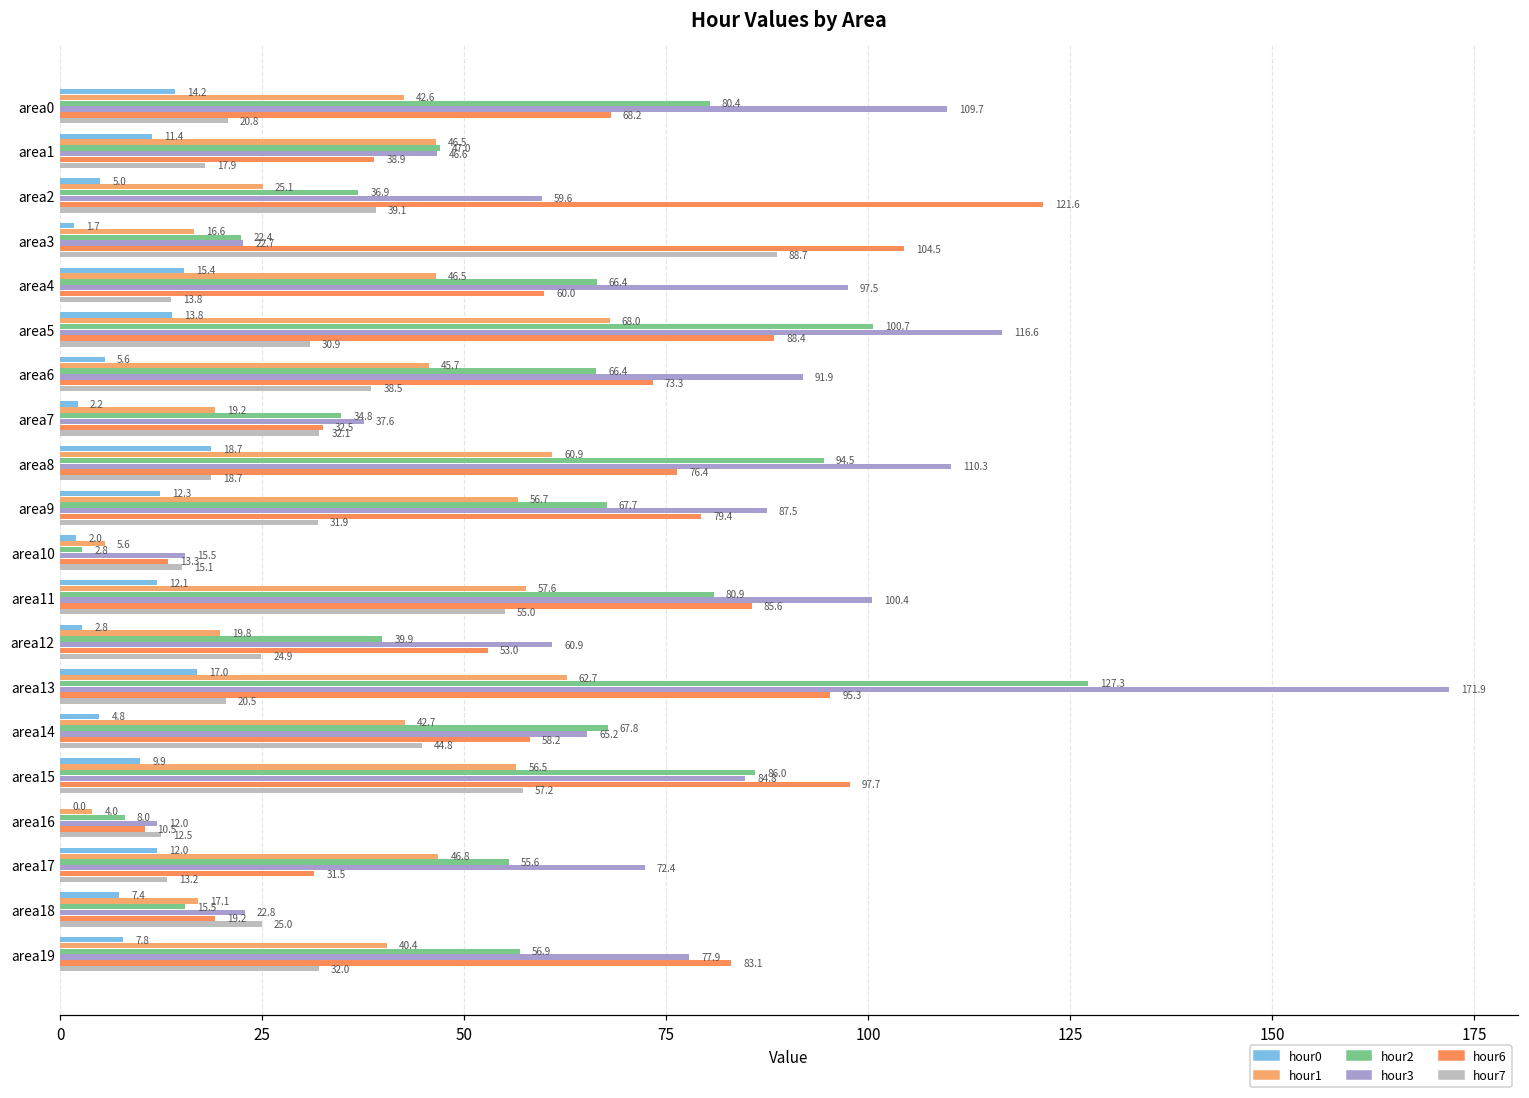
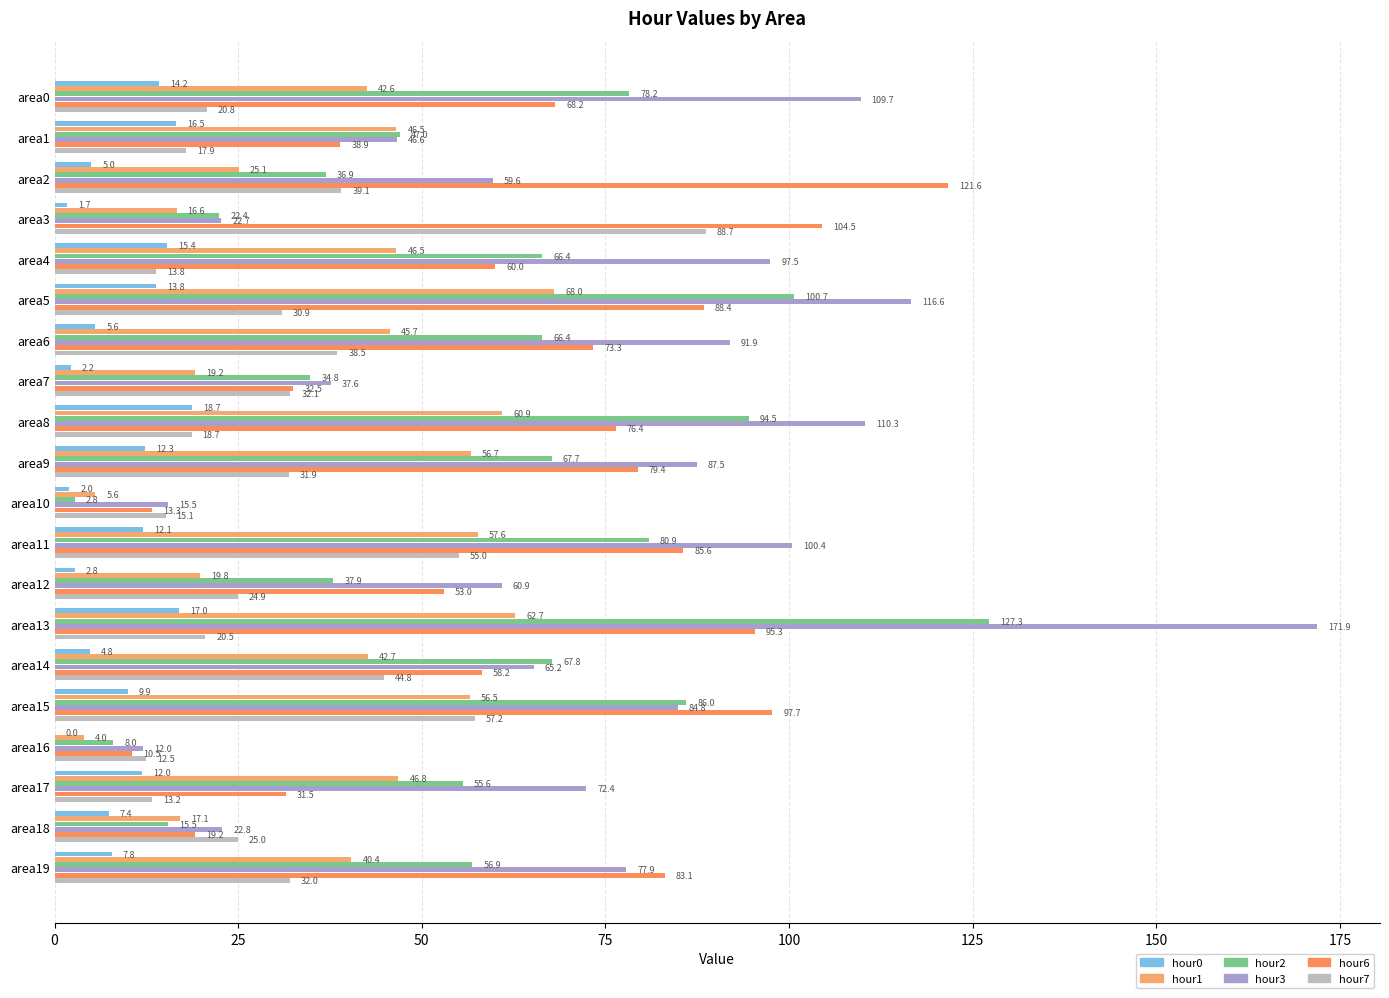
hour2, area0: 80.4 -> 78.2
hour0, area1: 11.4 -> 16.5
hour2, area12: 39.9 -> 37.9
